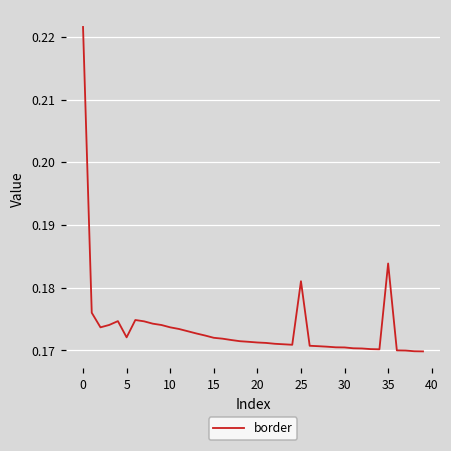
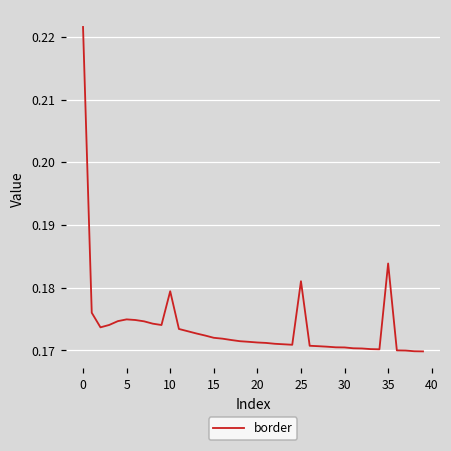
5: 0.172 -> 0.175
10: 0.174 -> 0.179
